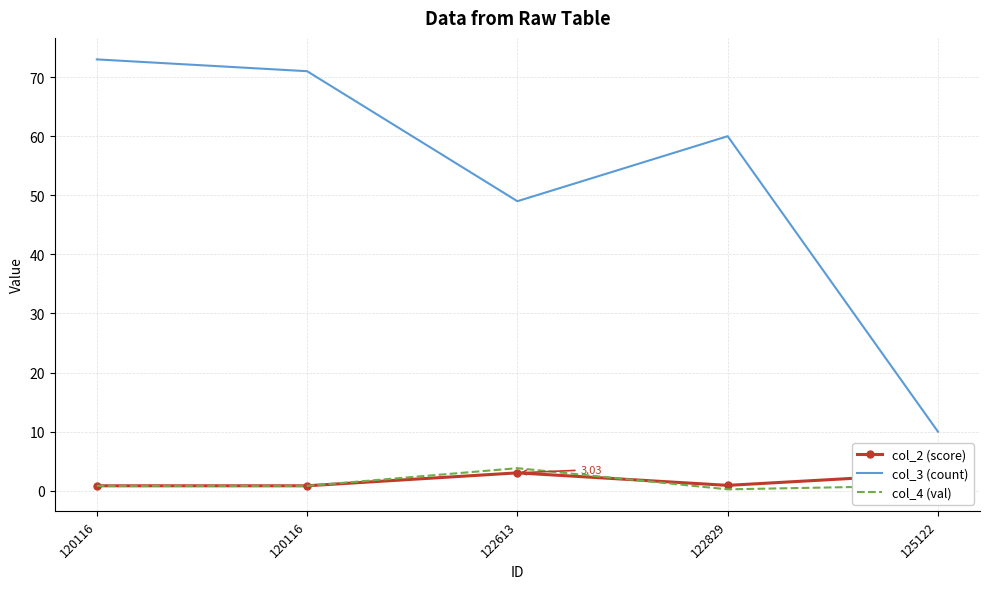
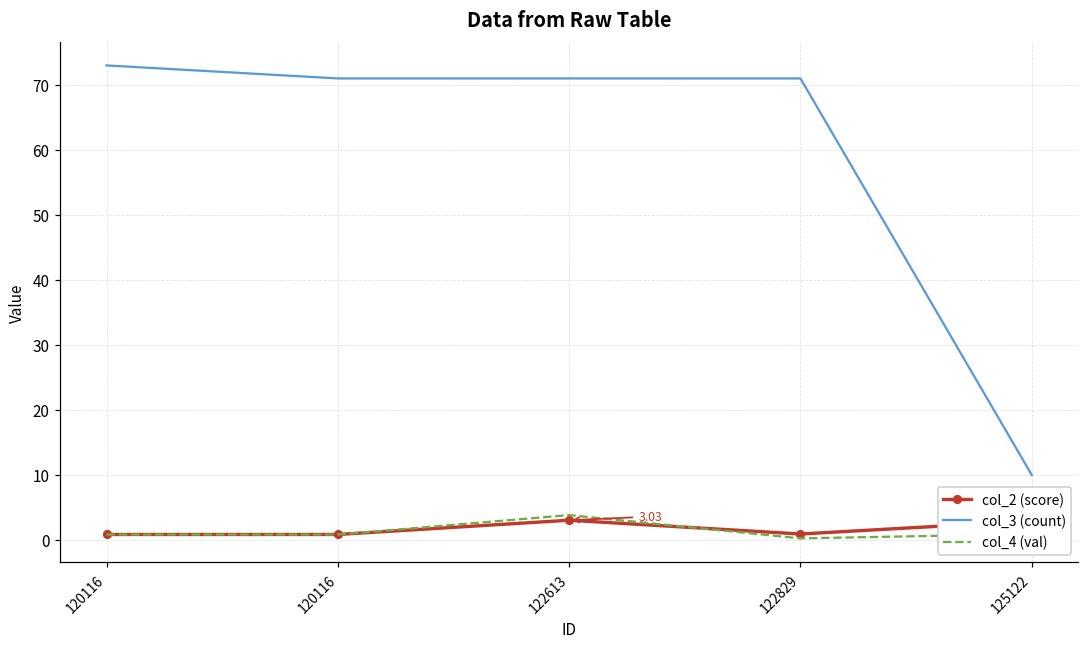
col_3 (count), 122613: 49 -> 71
col_3 (count), 122829: 60 -> 71
